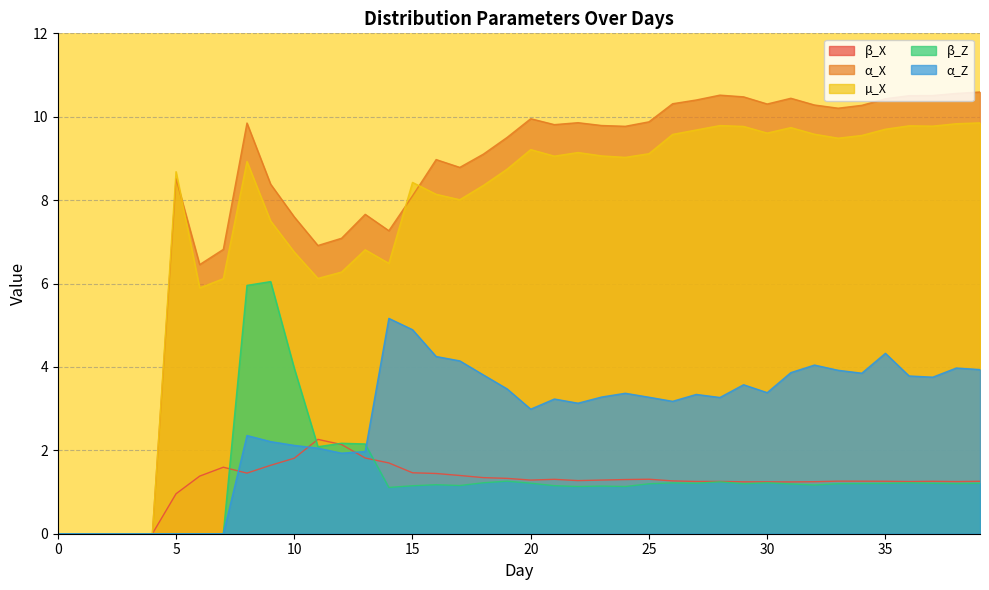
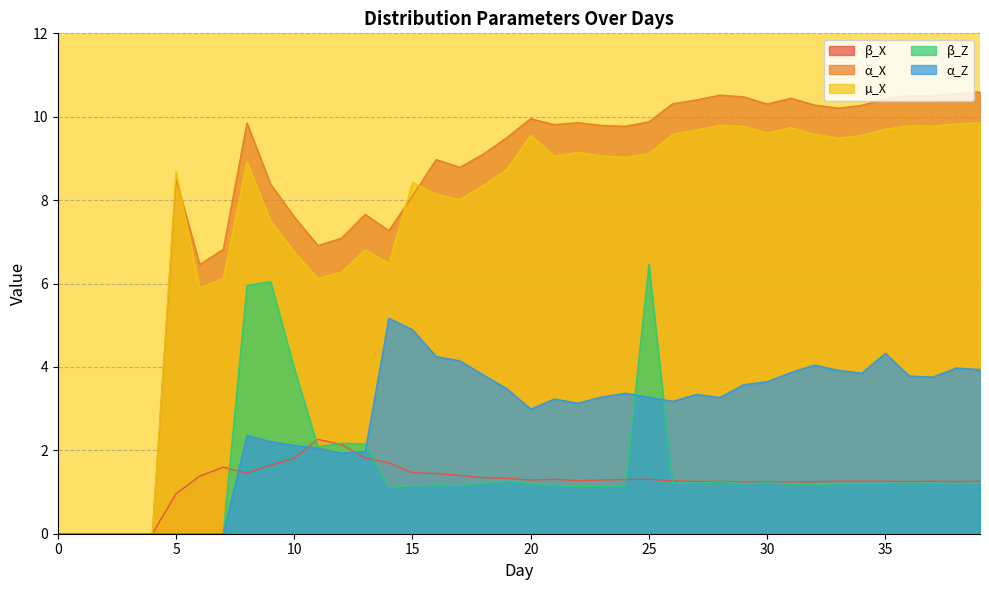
µ_X, 20: 9.2 -> 9.6
β_Z, 25: 1.2 -> 6.5
α_Z, 30: 3.4 -> 3.6
